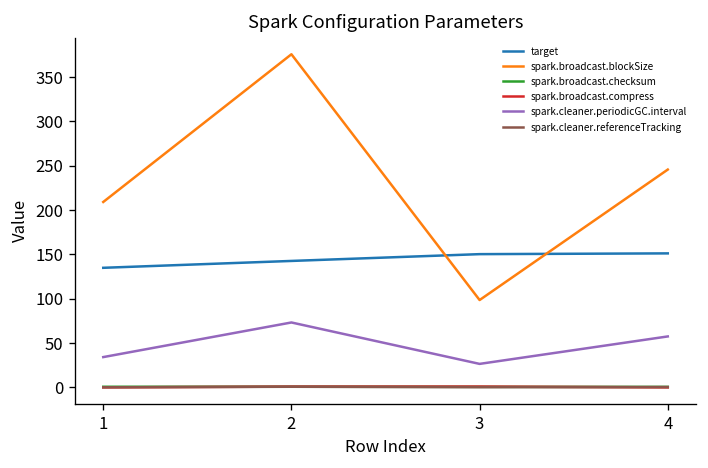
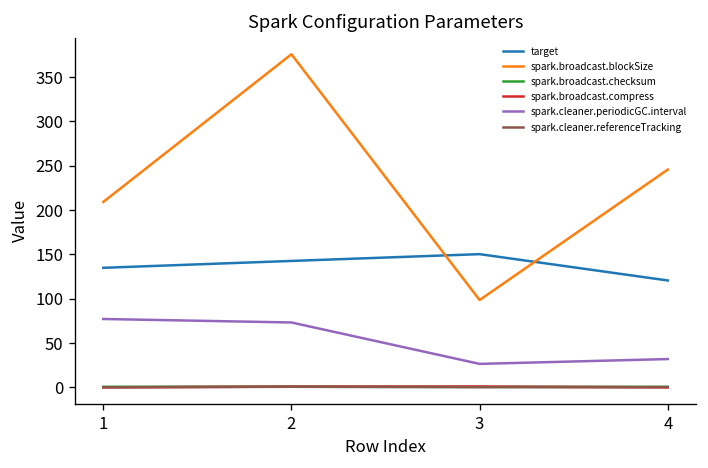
spark.cleaner.periodicGC.interval, 1: 30 -> 80
target, 4: 150 -> 120
spark.cleaner.periodicGC.interval, 4: 60 -> 30
